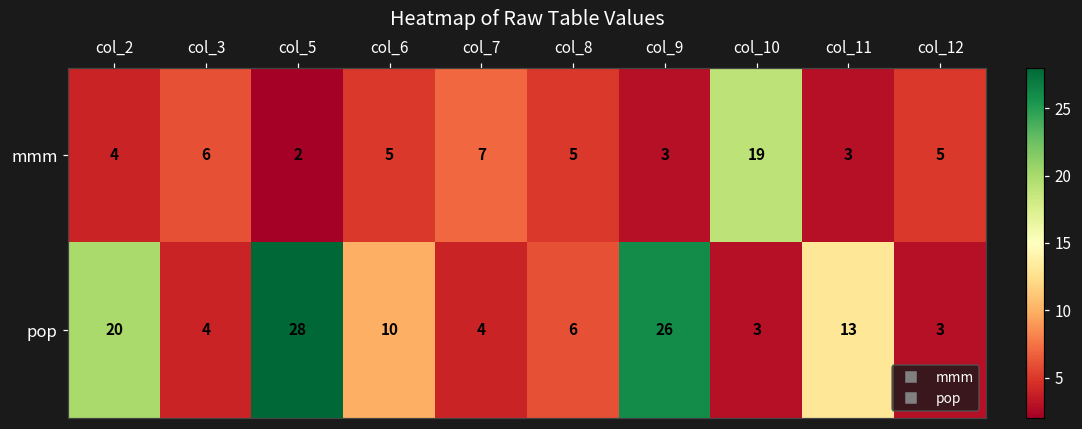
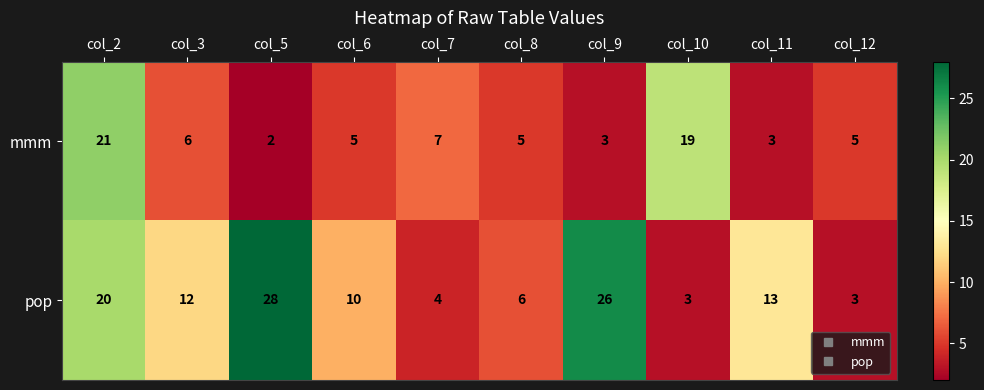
mmm, col_2: 4 -> 21
pop, col_3: 4 -> 12
